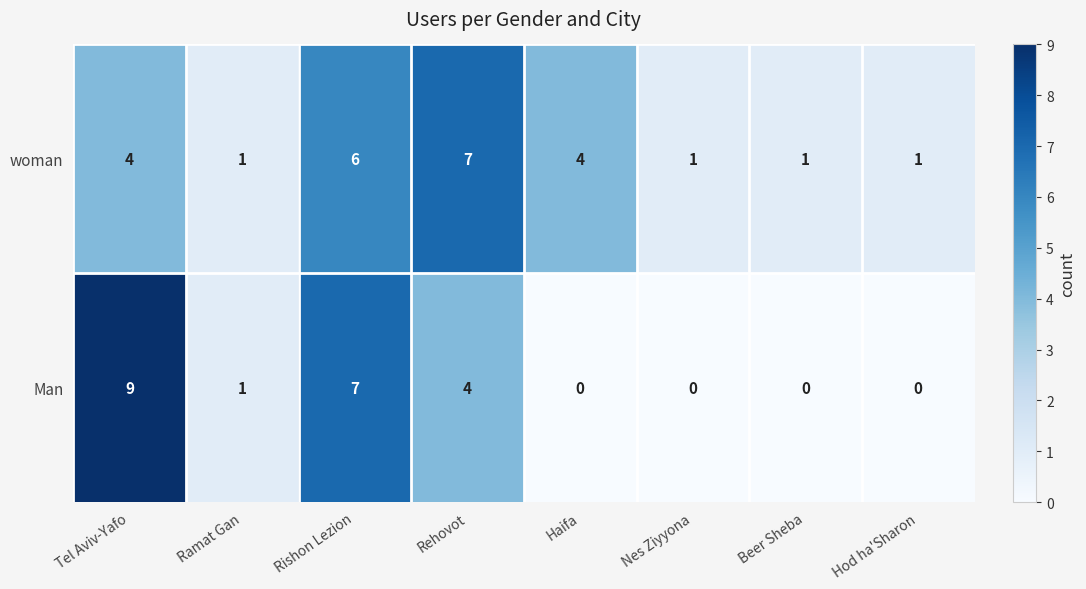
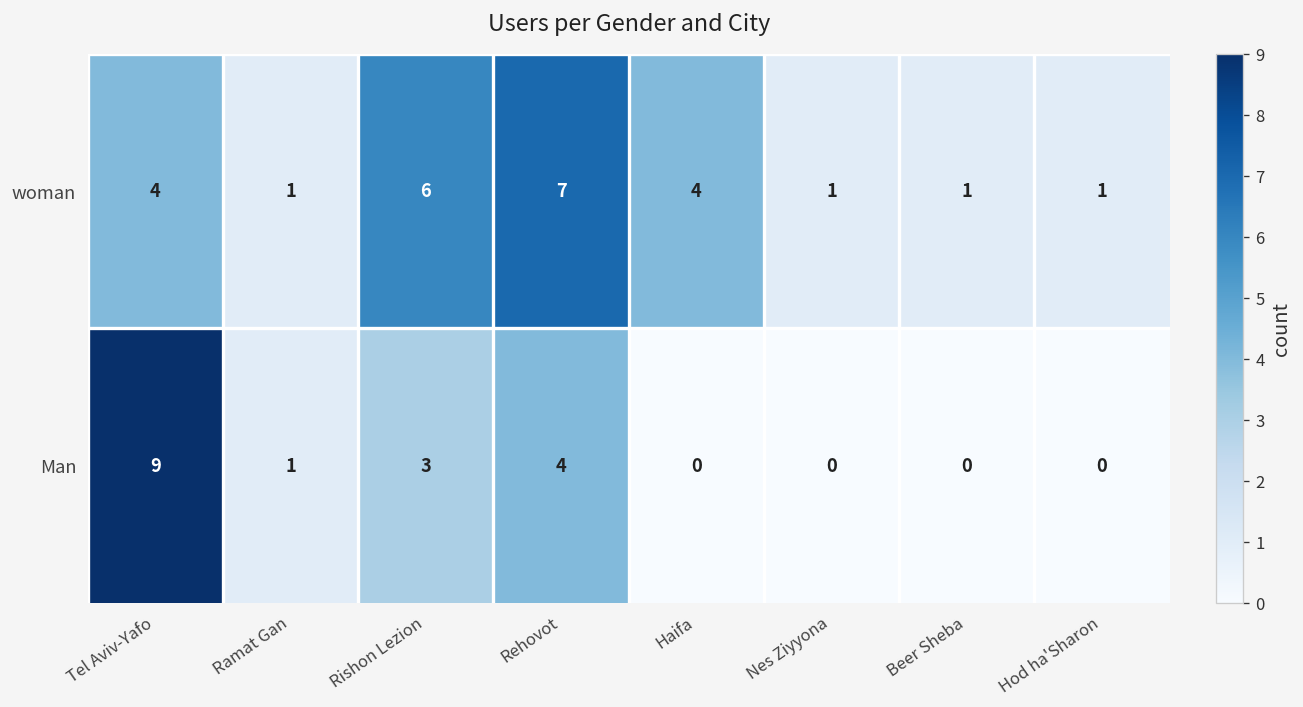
Man, Rishon Lezion: 7 -> 3
